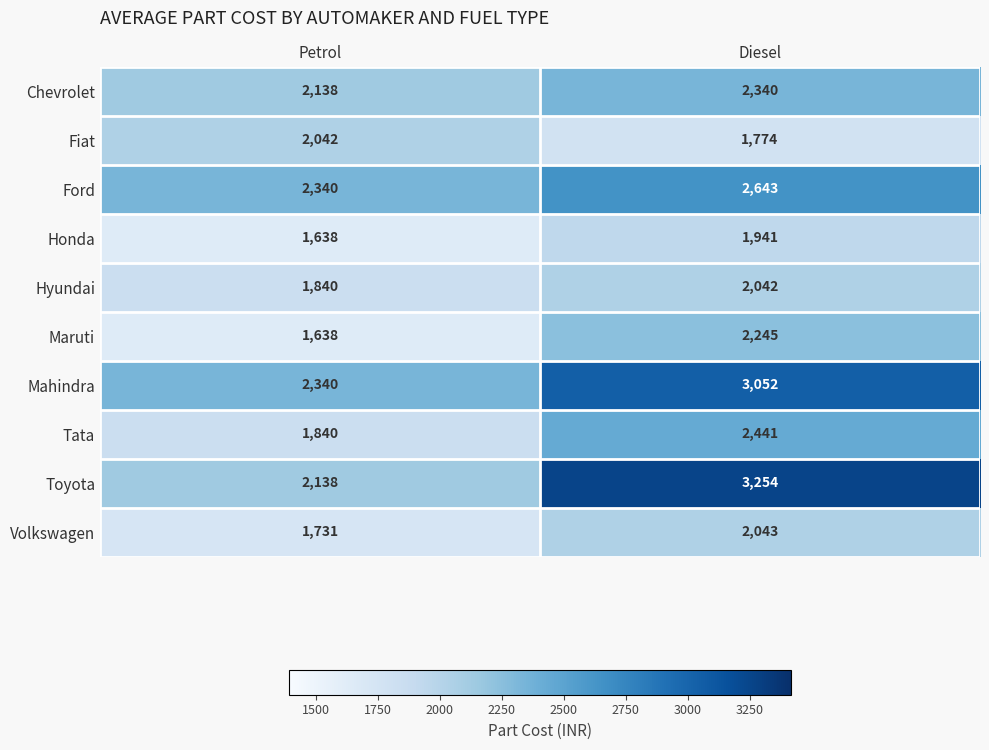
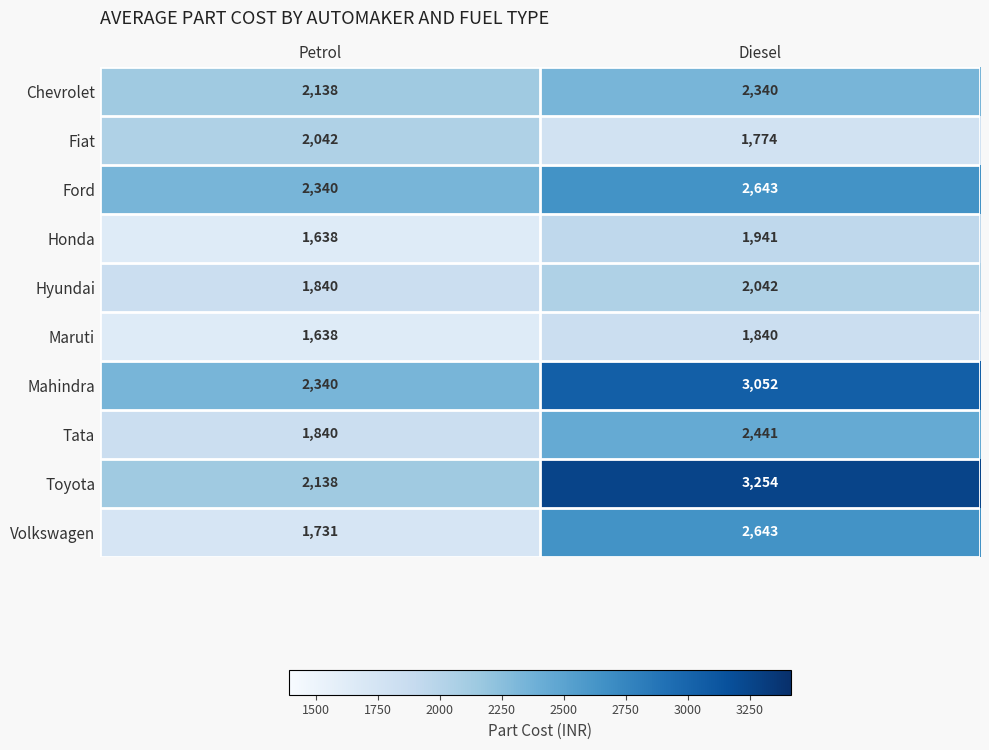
Maruti, Diesel: 2,245 -> 1,840
Volkswagen, Diesel: 2,043 -> 2,643
